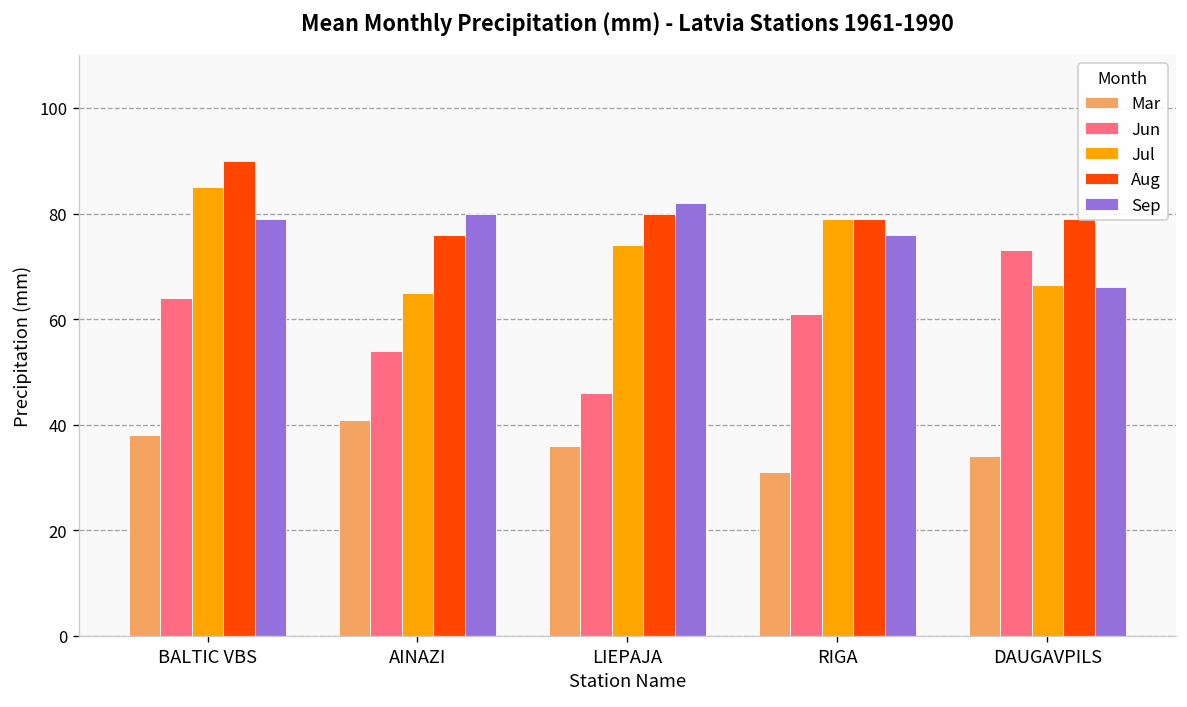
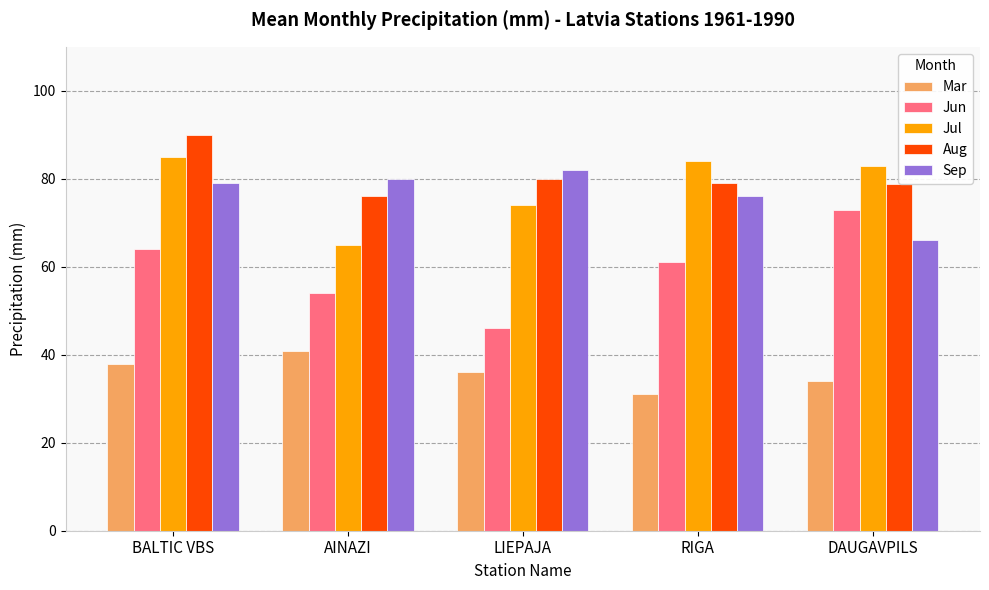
Jul, RIGA: 79 -> 84
Jul, DAUGAVPILS: 67 -> 83
